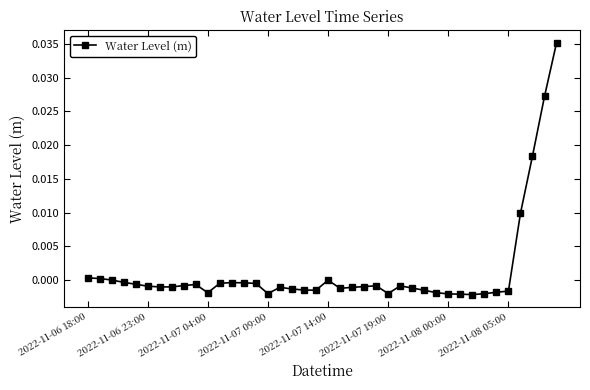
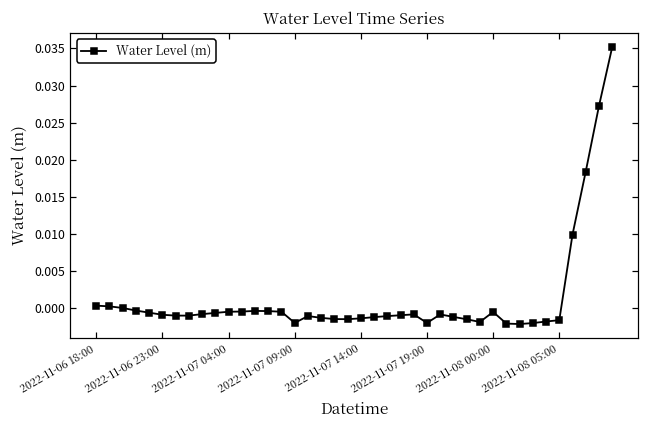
2022-11-07 04:00: -0.002 -> 0.000
2022-11-07 14:00: 0.000 -> -0.001
2022-11-08 00:00: -0.002 -> -0.001
